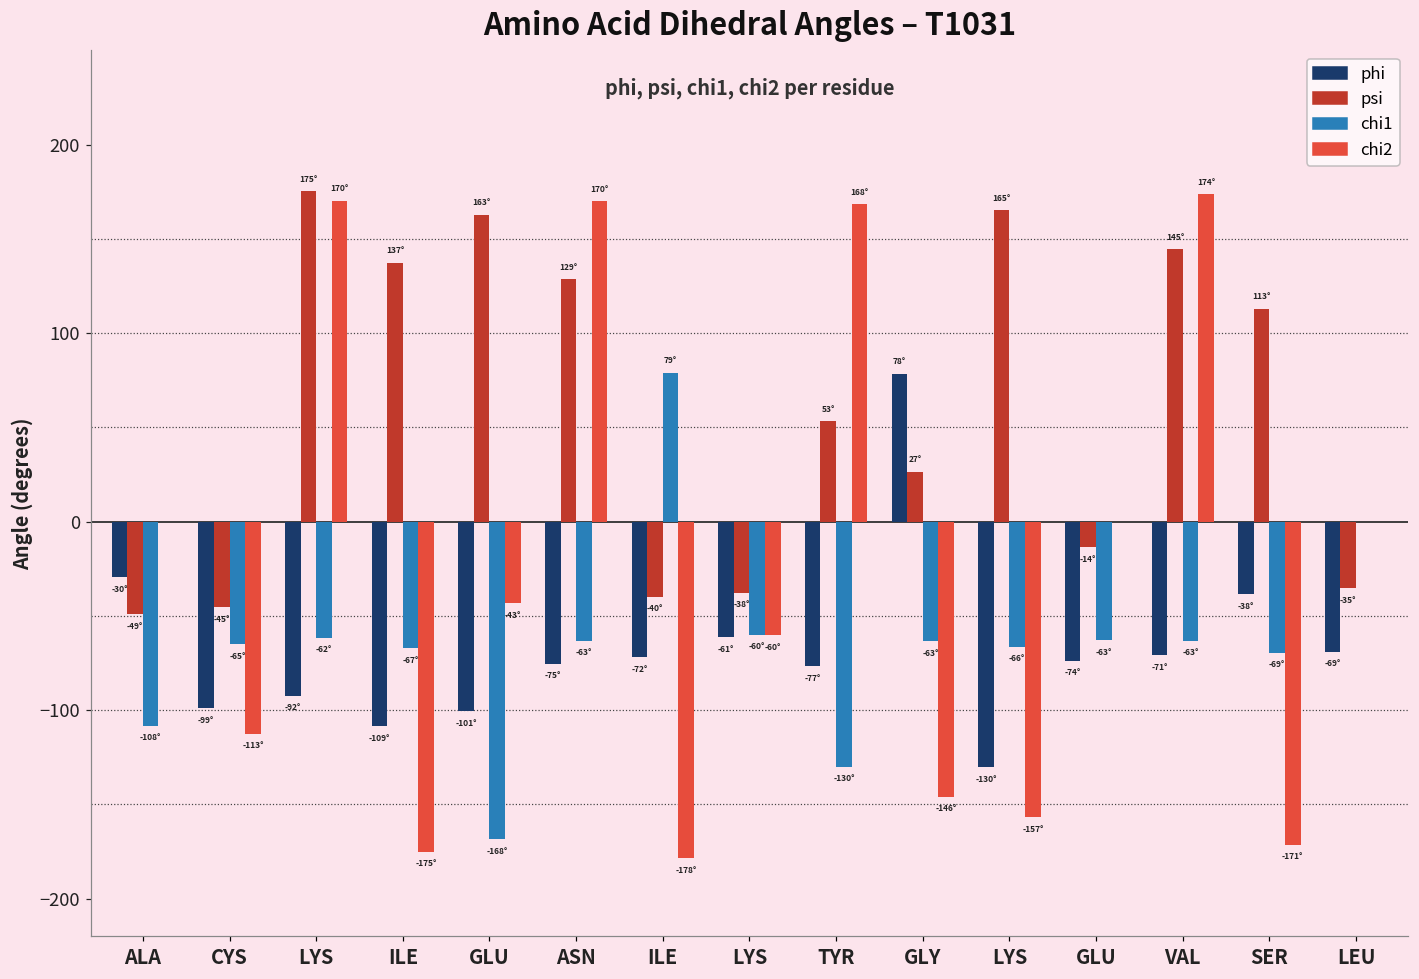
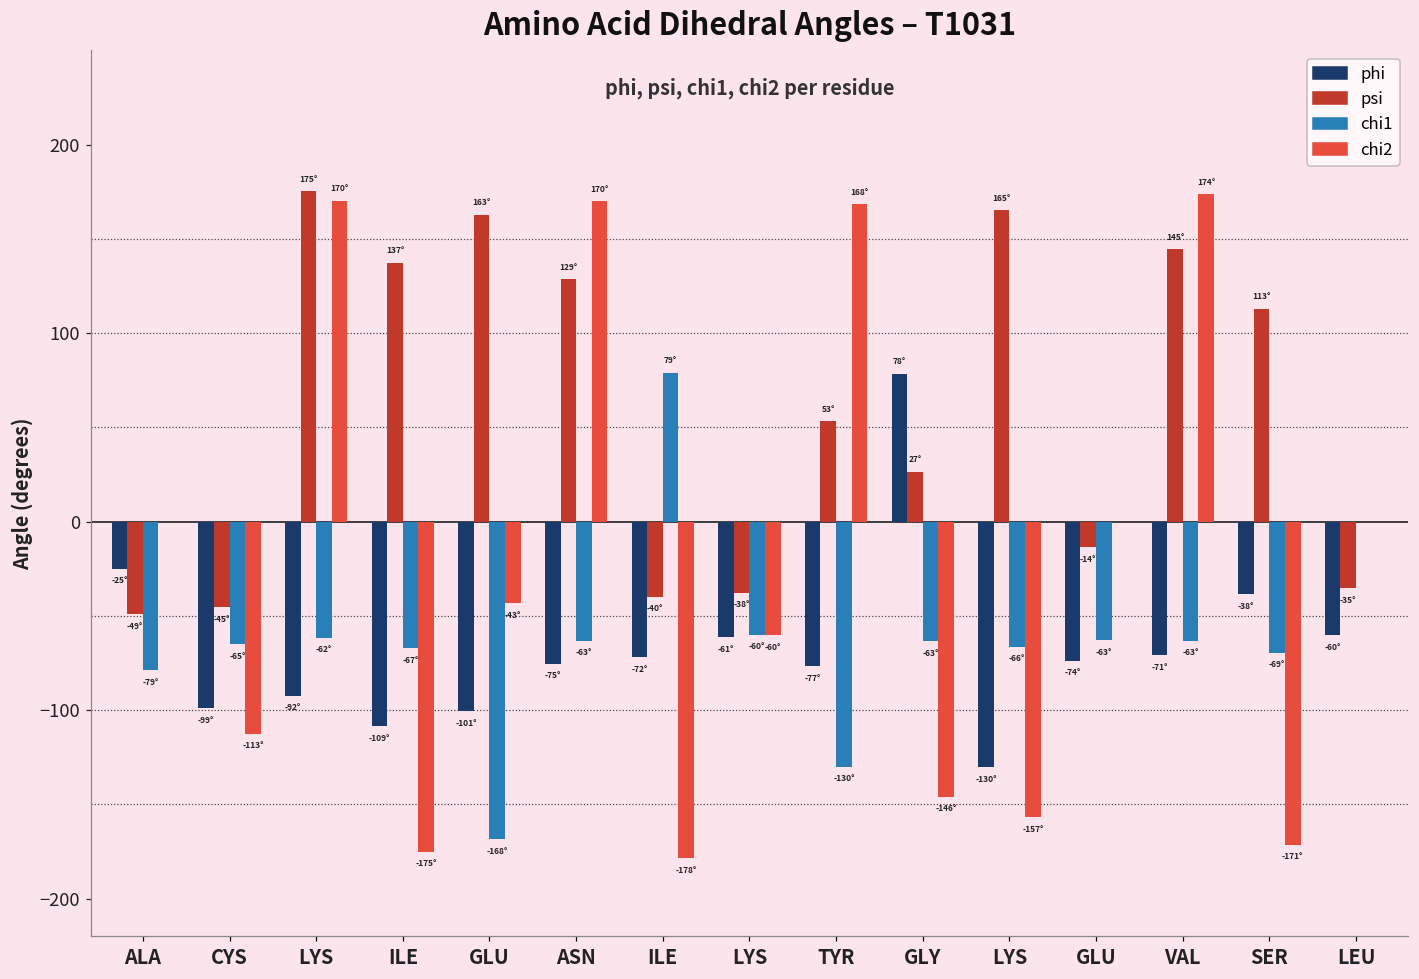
phi, ALA: -30° -> -25°
chi1, ALA: -108° -> -79°
phi, LEU: -69° -> -60°
